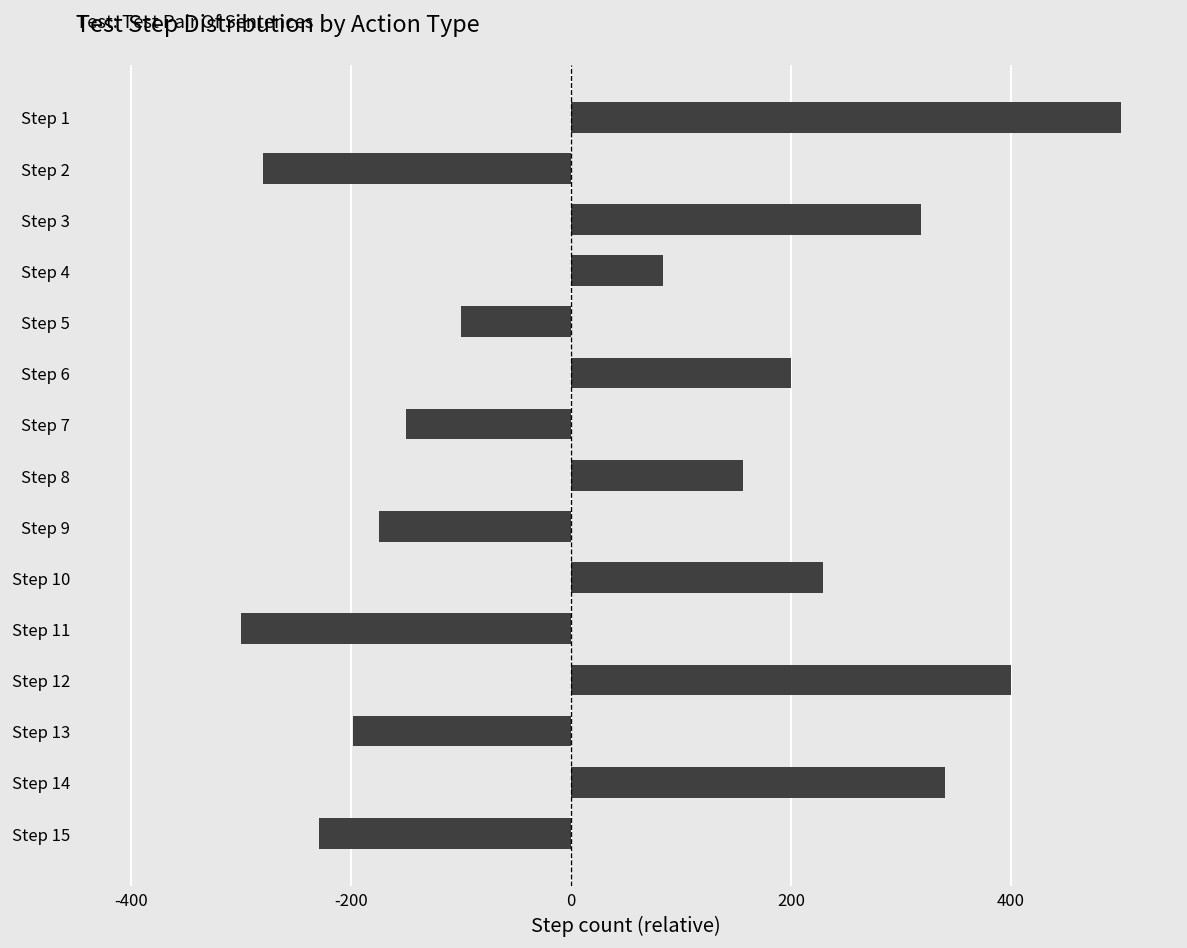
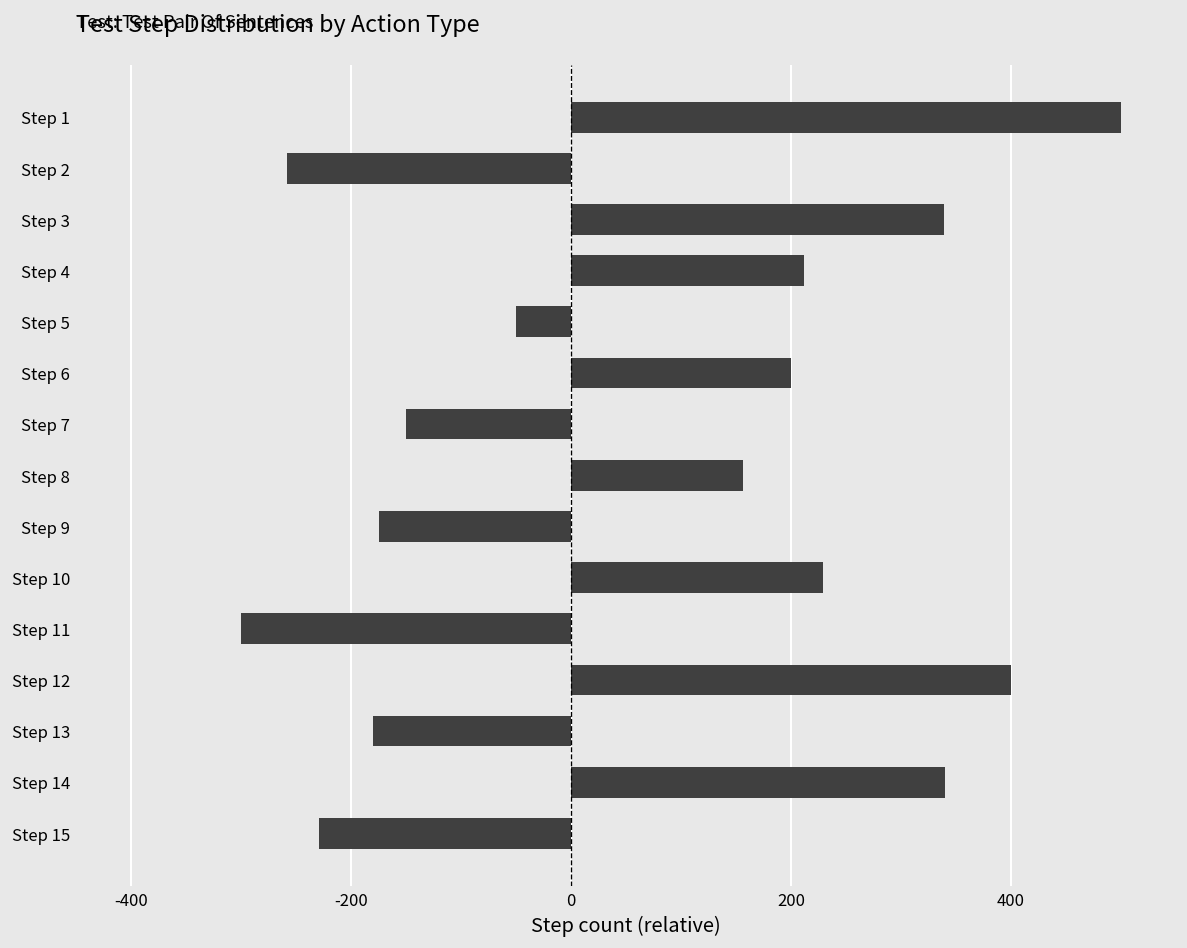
Step 2: -280 -> -260
Step 3: 320 -> 340
Step 4: 80 -> 210
Step 5: -100 -> -50
Step 13: -200 -> -180
